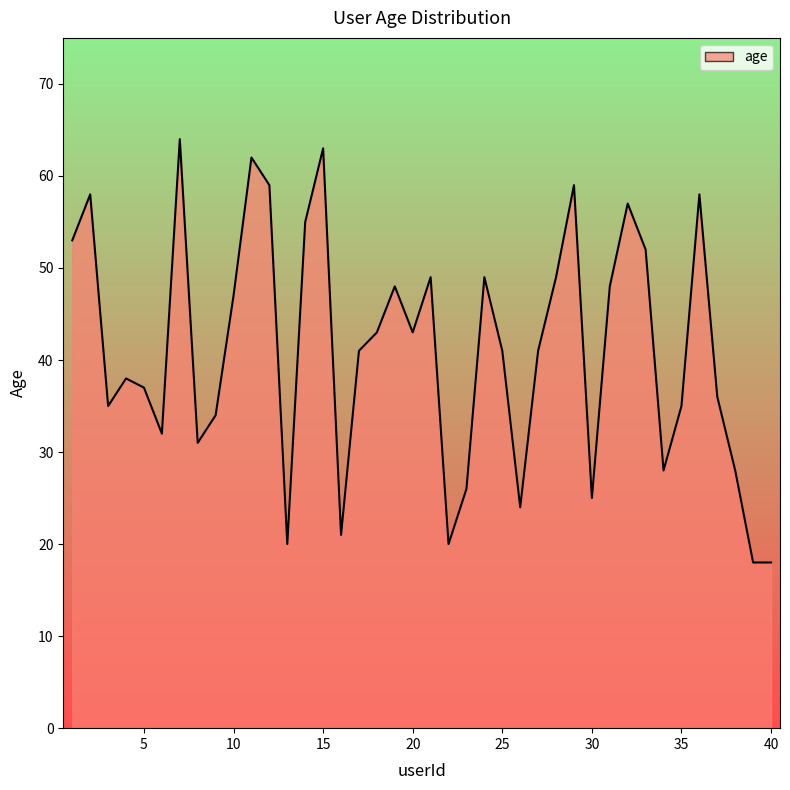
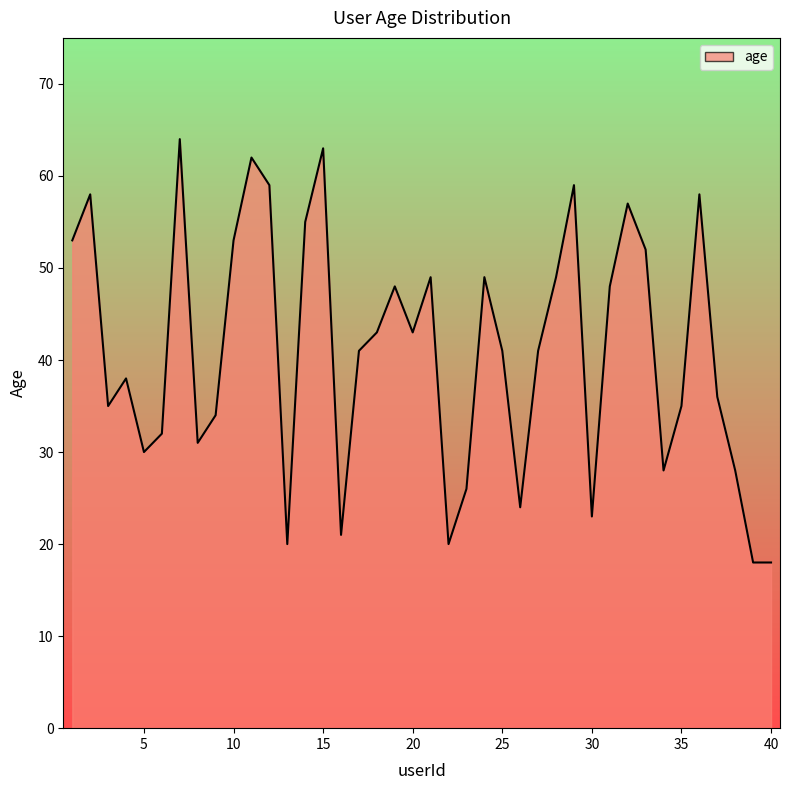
5: 37 -> 30
10: 47 -> 53
30: 25 -> 23
